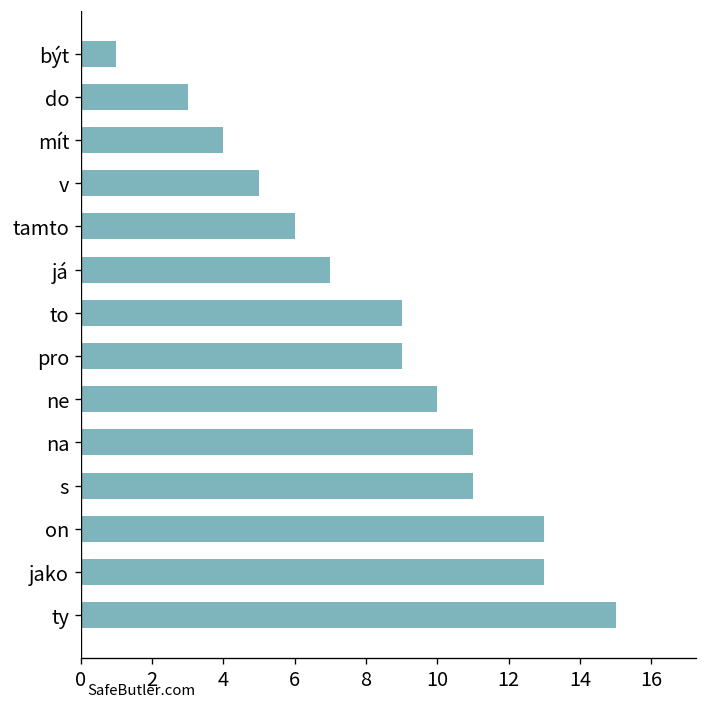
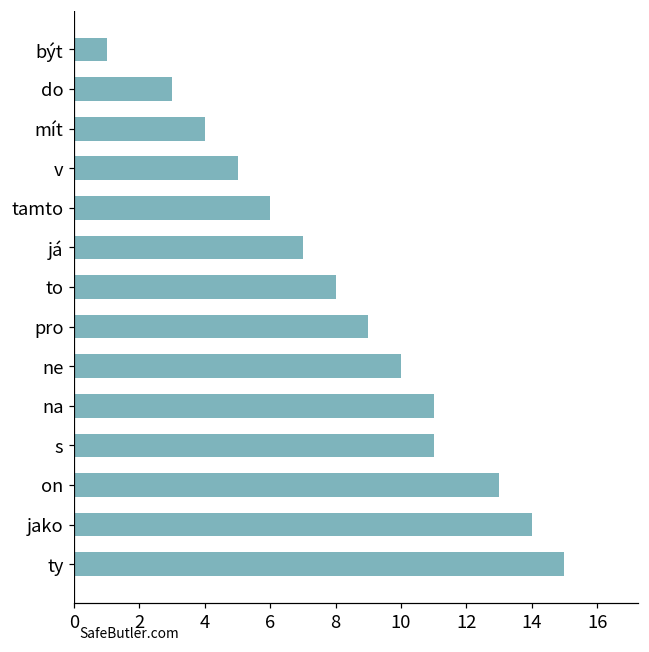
to: 9 -> 8
jako: 13 -> 14
